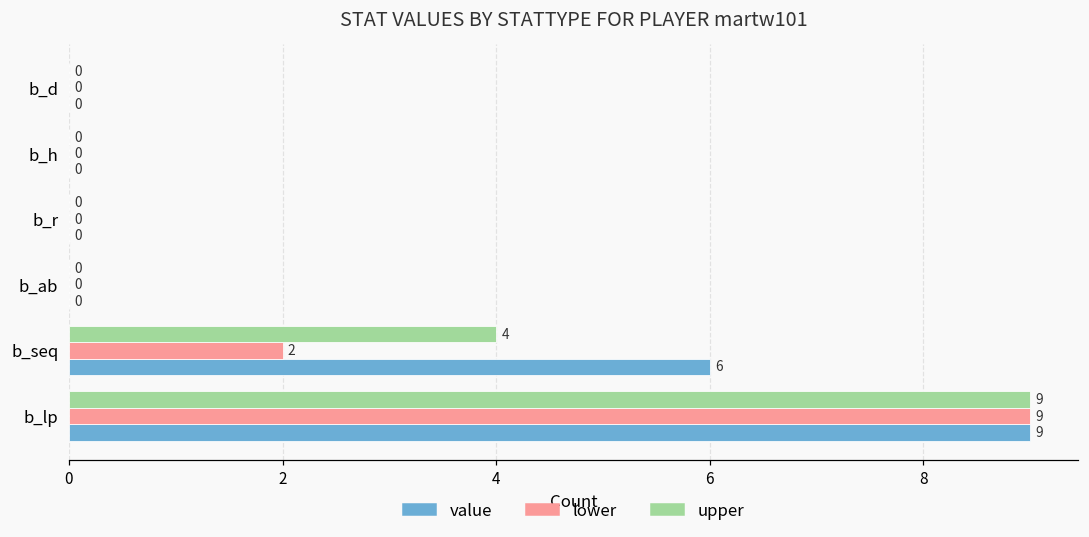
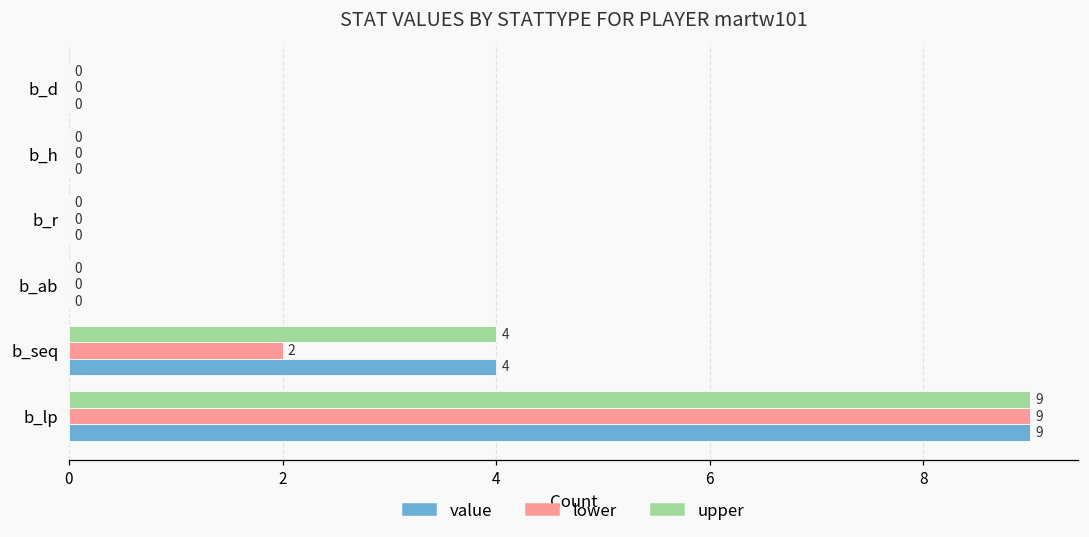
value, b_seq: 6 -> 4
